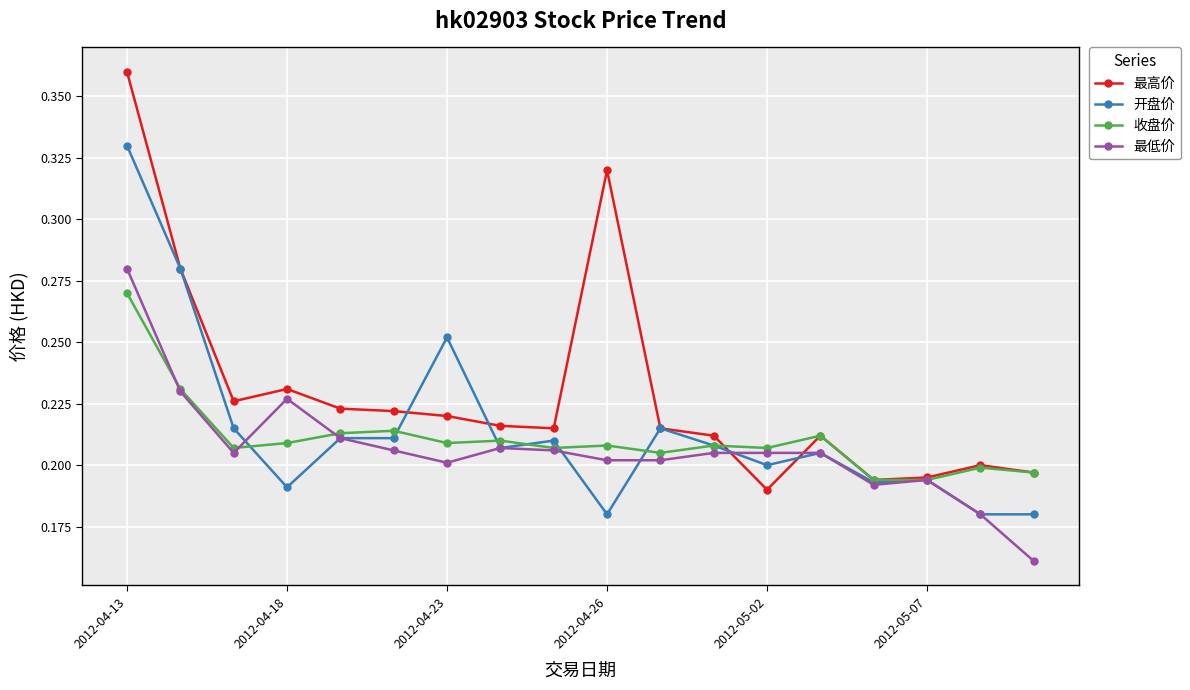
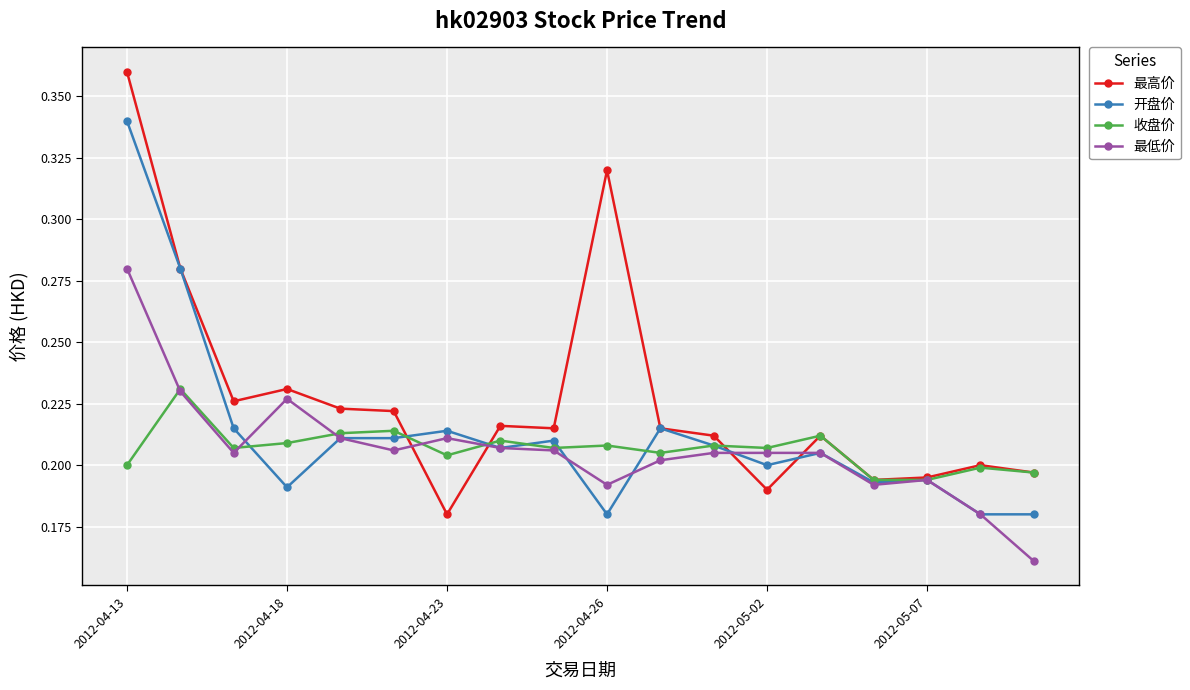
开盘价, 2012-04-13: 0.33 -> 0.34
收盘价, 2012-04-13: 0.27 -> 0.20
最高价, 2012-04-23: 0.22 -> 0.18
开盘价, 2012-04-23: 0.252 -> 0.214
收盘价, 2012-04-23: 0.209 -> 0.204
最低价, 2012-04-23: 0.201 -> 0.211
最低价, 2012-04-26: 0.202 -> 0.192
